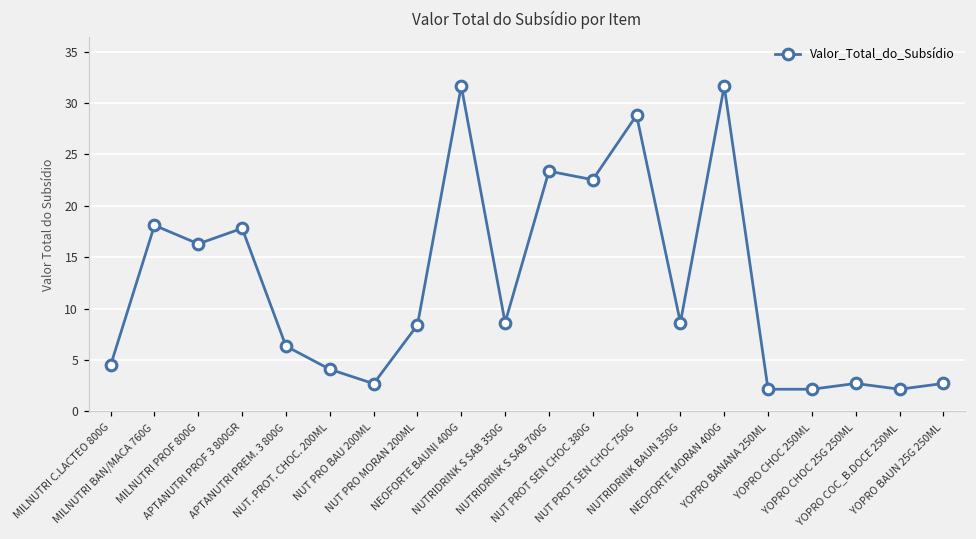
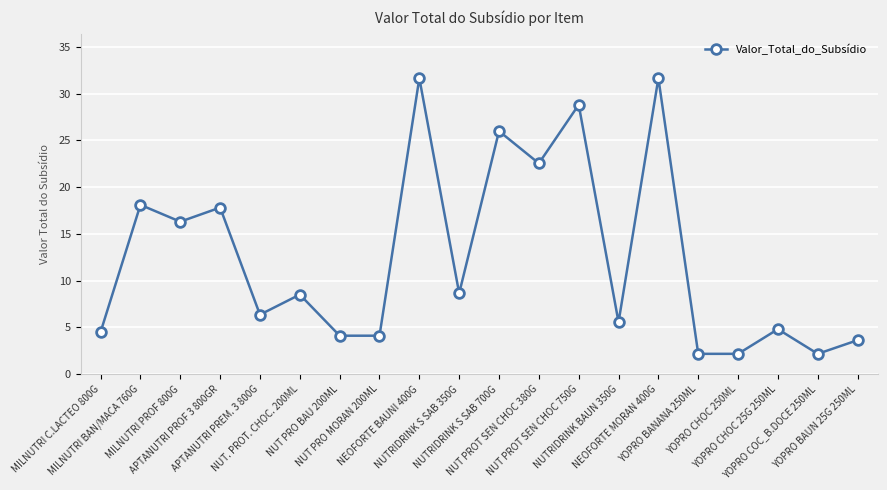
NUT. PROT. CHOC. 200ML: 4 -> 9
NUT PRO BAU 200ML: 3 -> 4
NUT PRO MORAN 200ML: 8 -> 4
NUTRIDRINK S SAB 700G: 23 -> 26
NUTRIDRINK BAUN 350G: 9 -> 6
YOPRO CHOC 25G 250ML: 3 -> 5
YOPRO BAUN 25G 250ML: 3 -> 4
